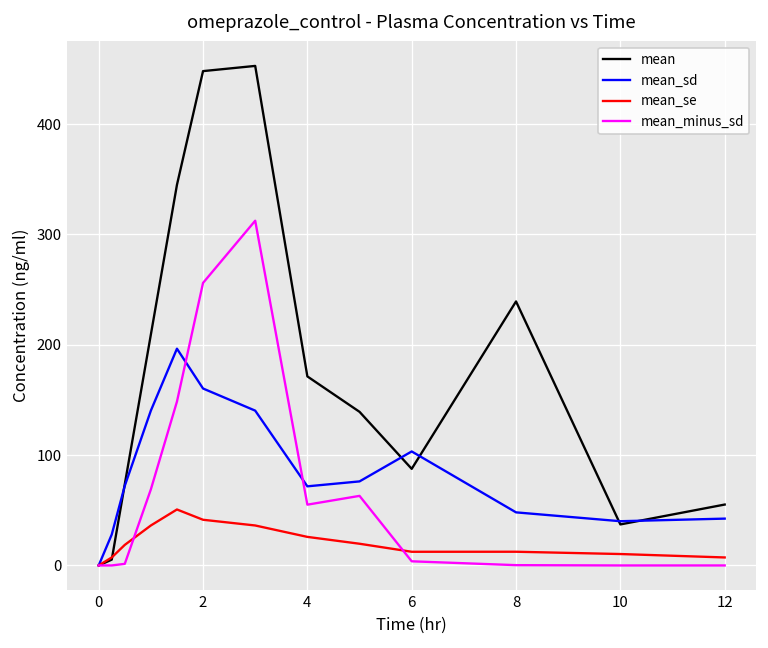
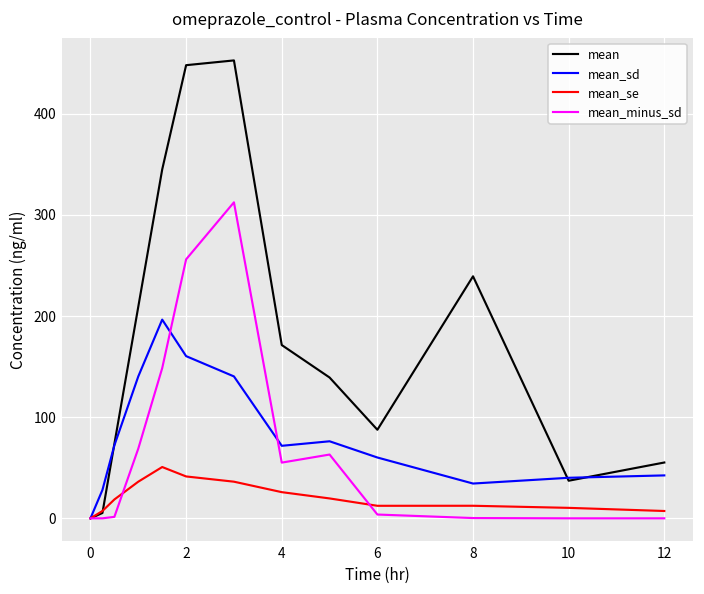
mean_sd, 6: 100 -> 60
mean_sd, 8: 50 -> 30
